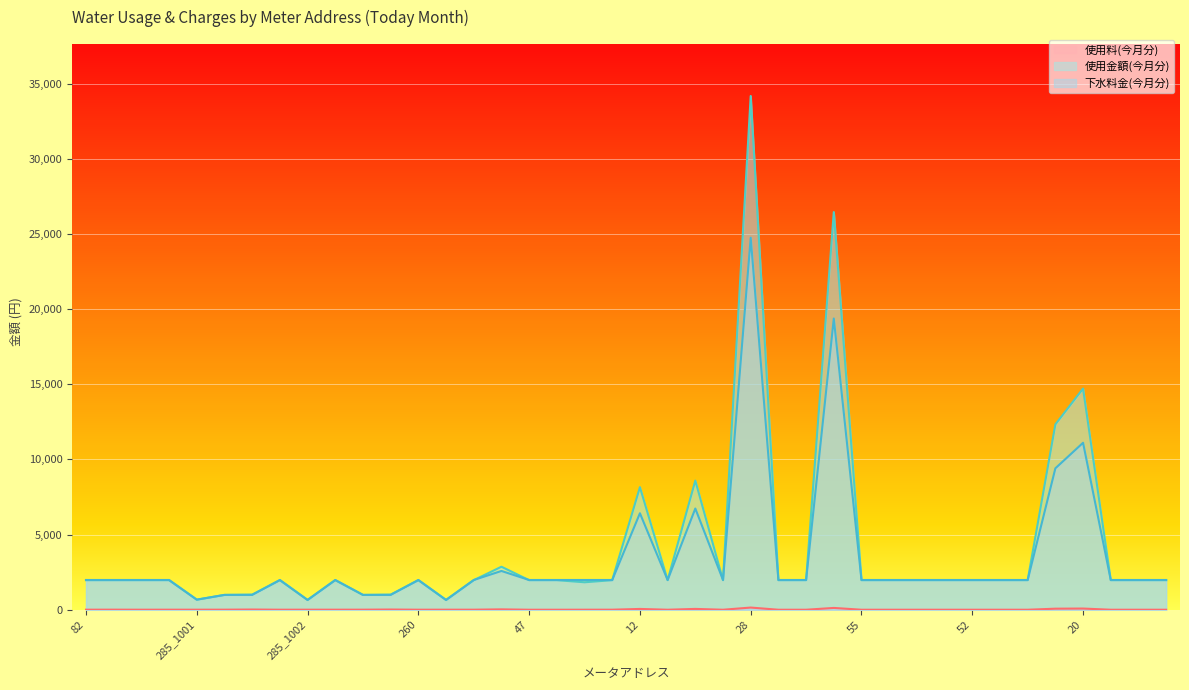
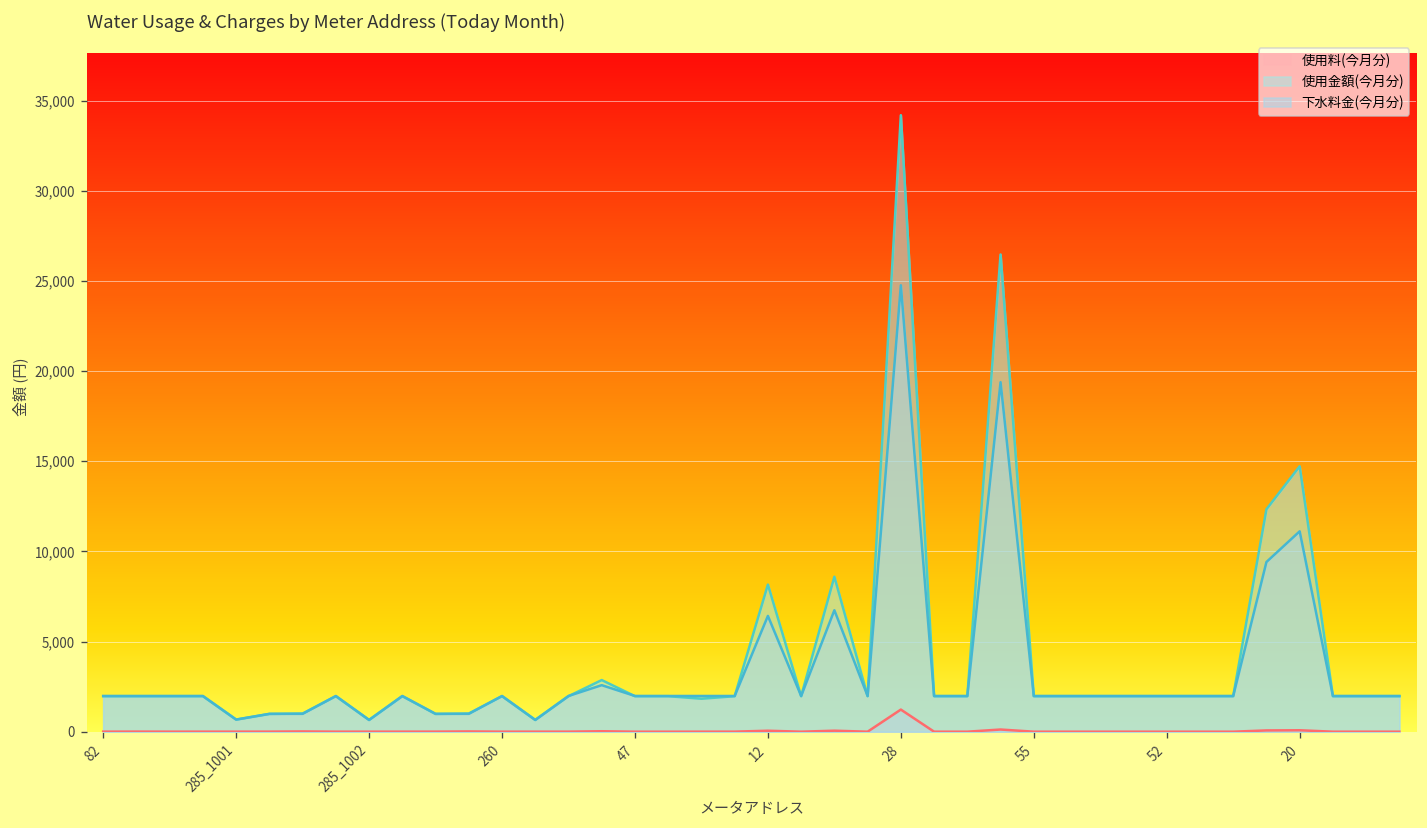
使用料(今月分), 28: 100 -> 1,200
